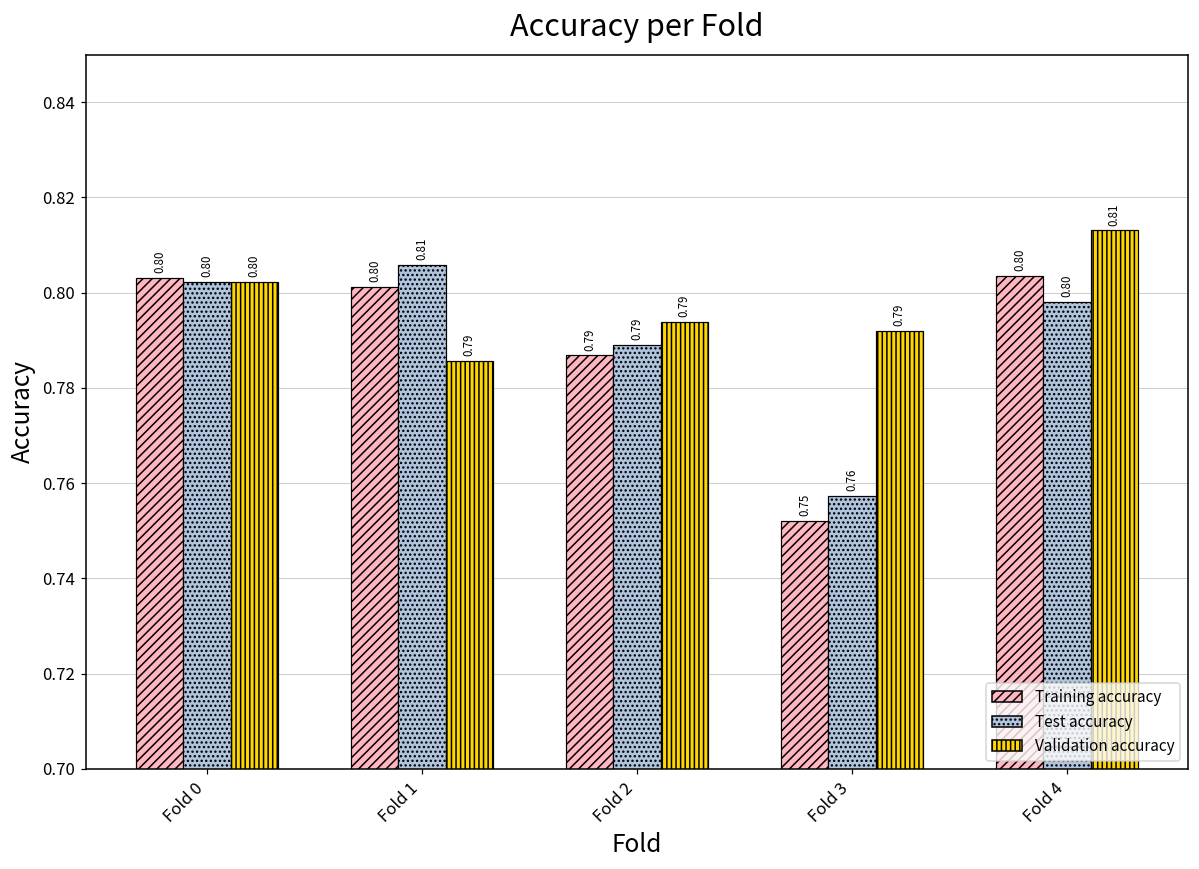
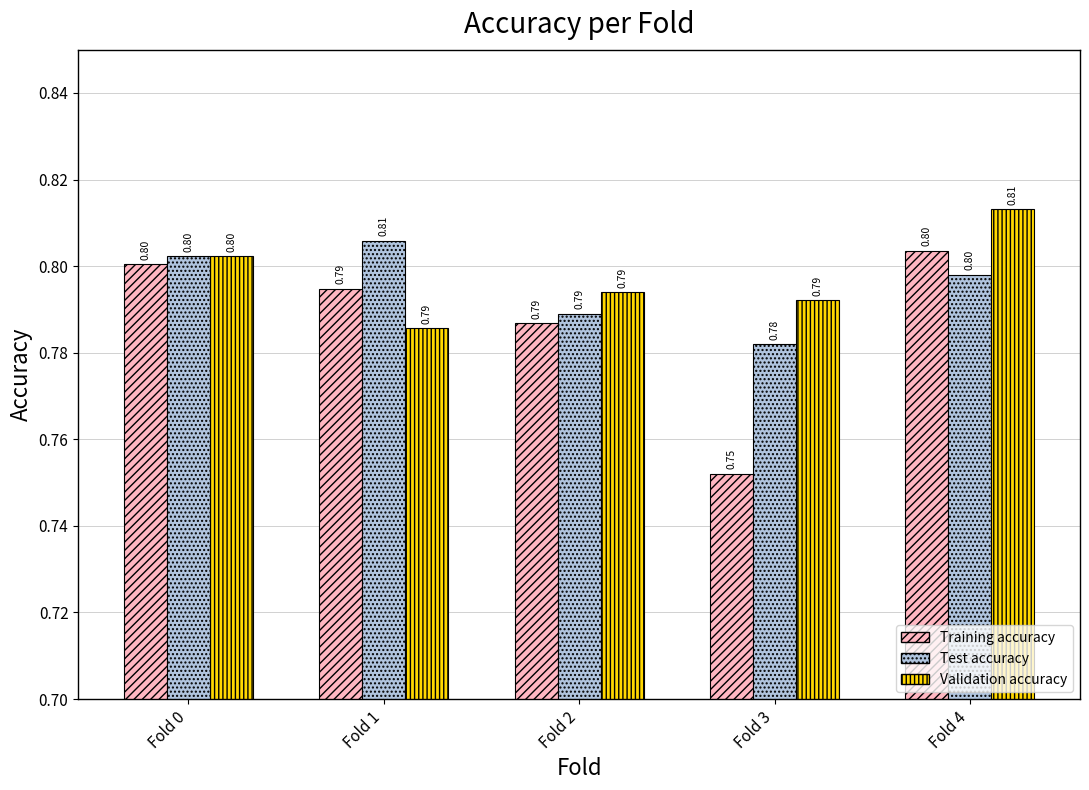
Training accuracy, Fold 0: 0.803 -> 0.800
Training accuracy, Fold 1: 0.80 -> 0.79
Test accuracy, Fold 3: 0.76 -> 0.78
